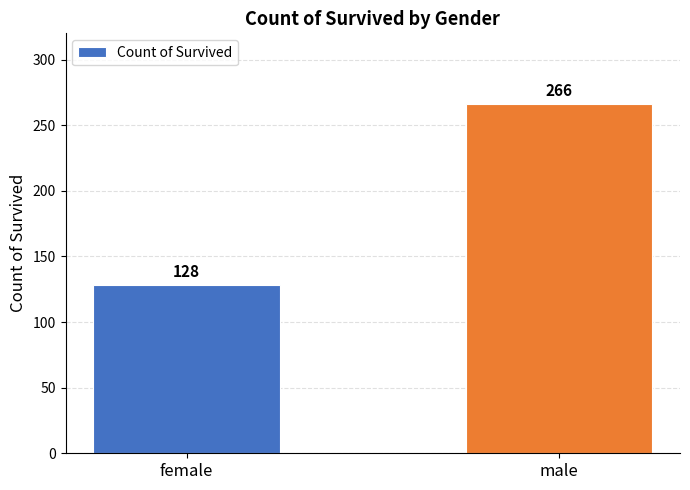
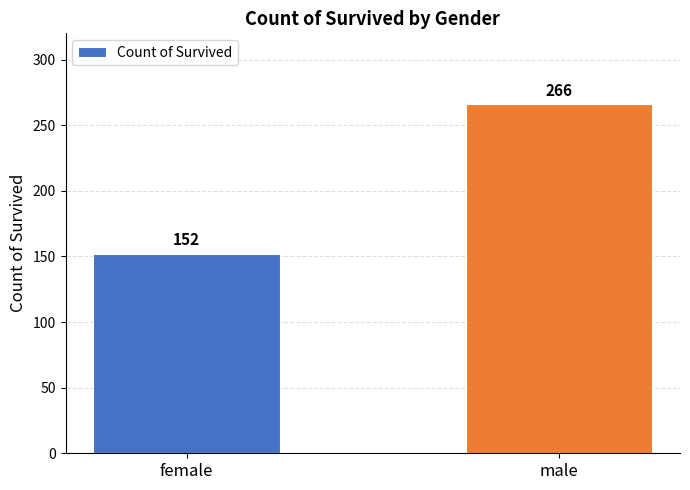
female: 128 -> 152
